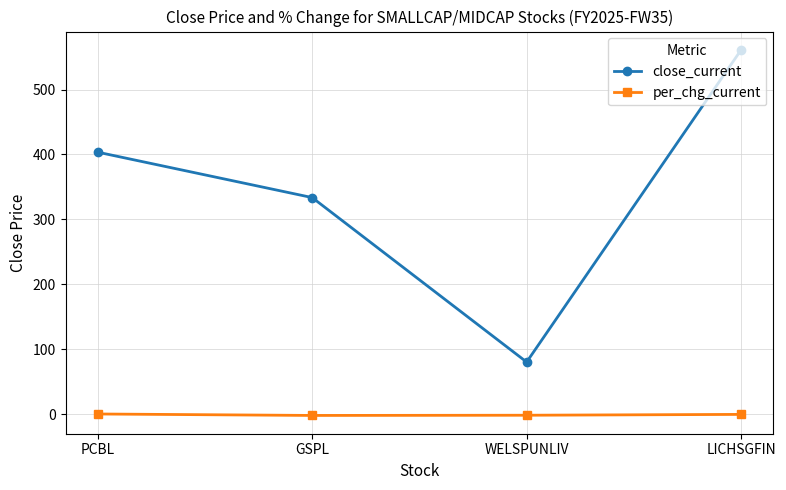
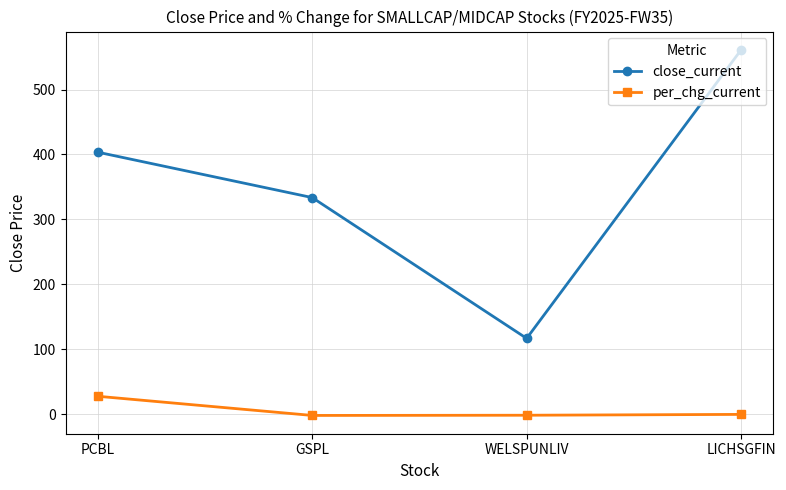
per_chg_current, PCBL: 0 -> 30
close_current, WELSPUNLIV: 80 -> 120
